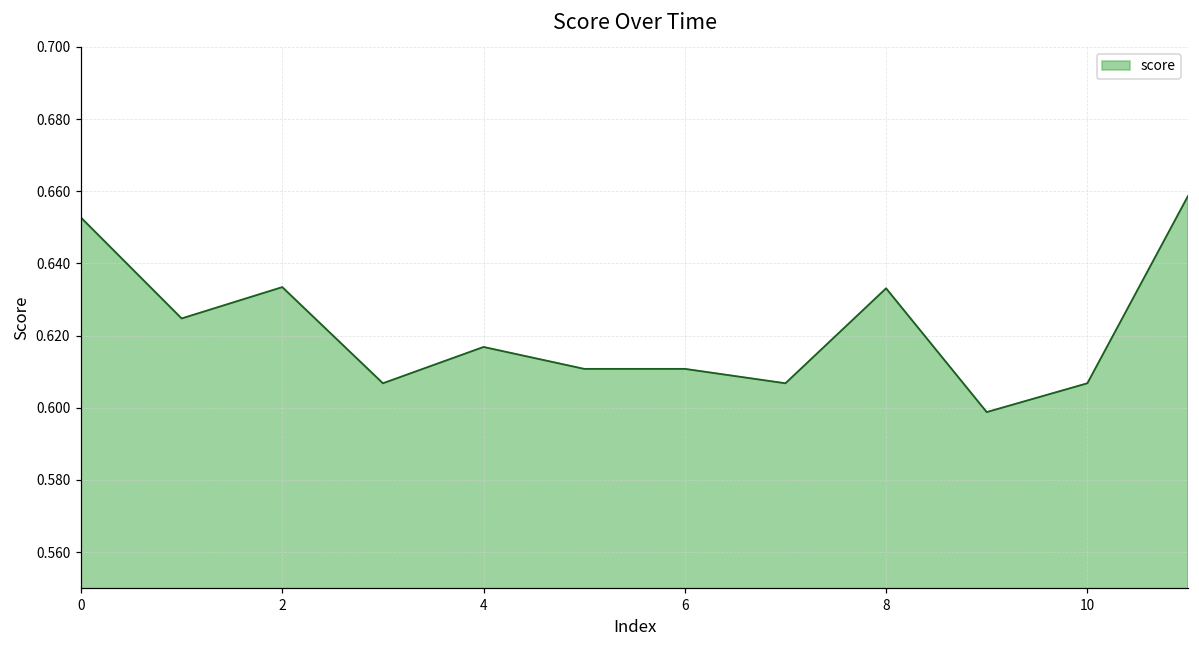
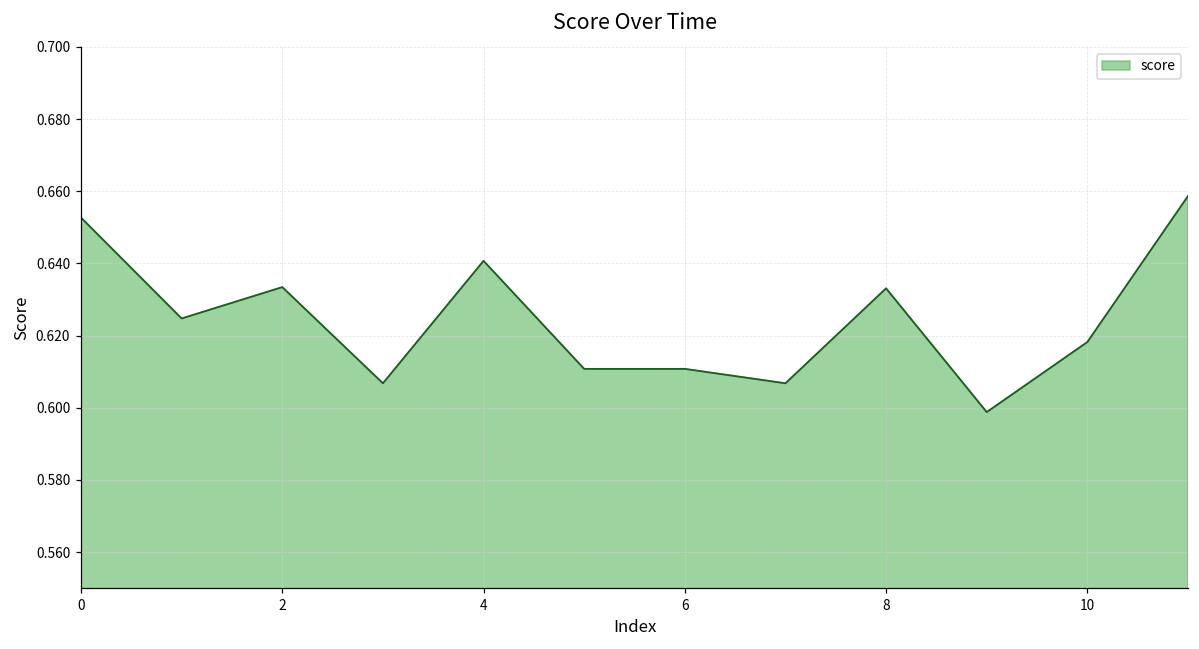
4: 0.617 -> 0.641
10: 0.607 -> 0.618
